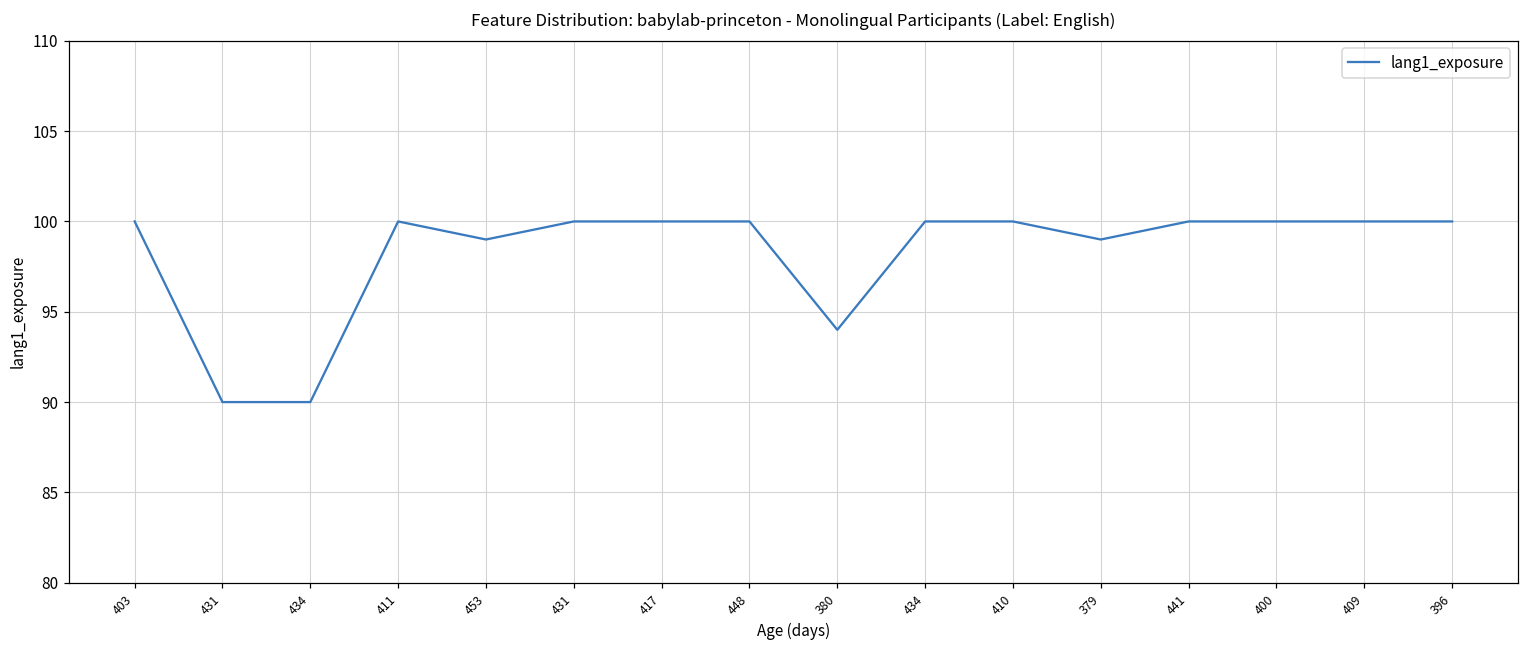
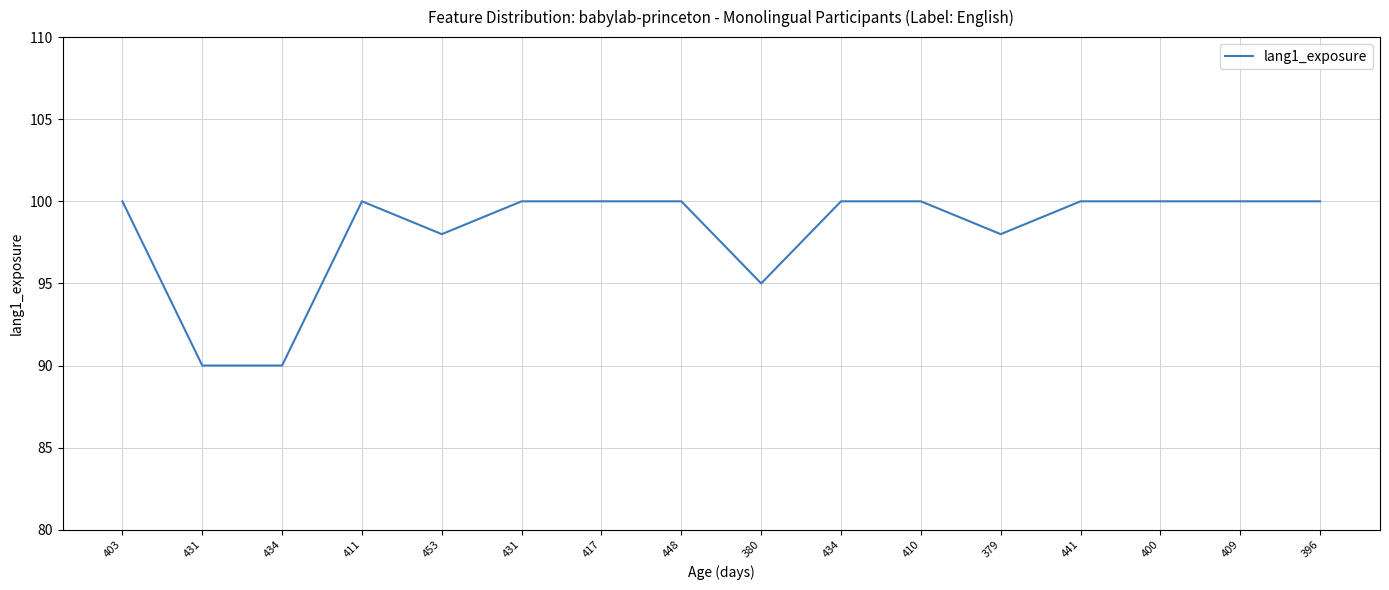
453: 99 -> 98
380: 94 -> 95
379: 99 -> 98
